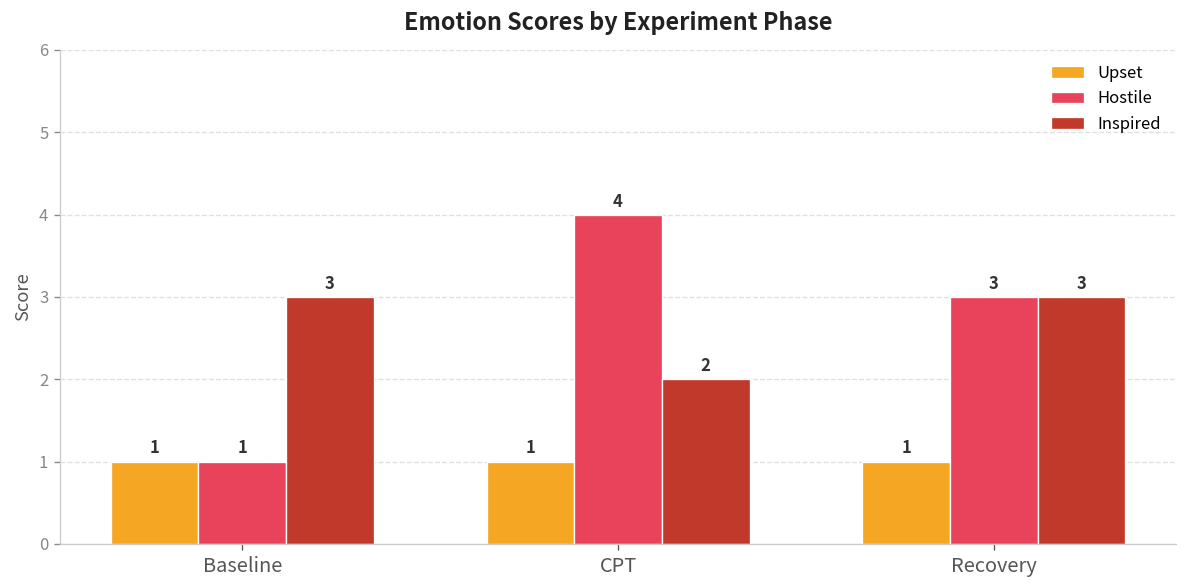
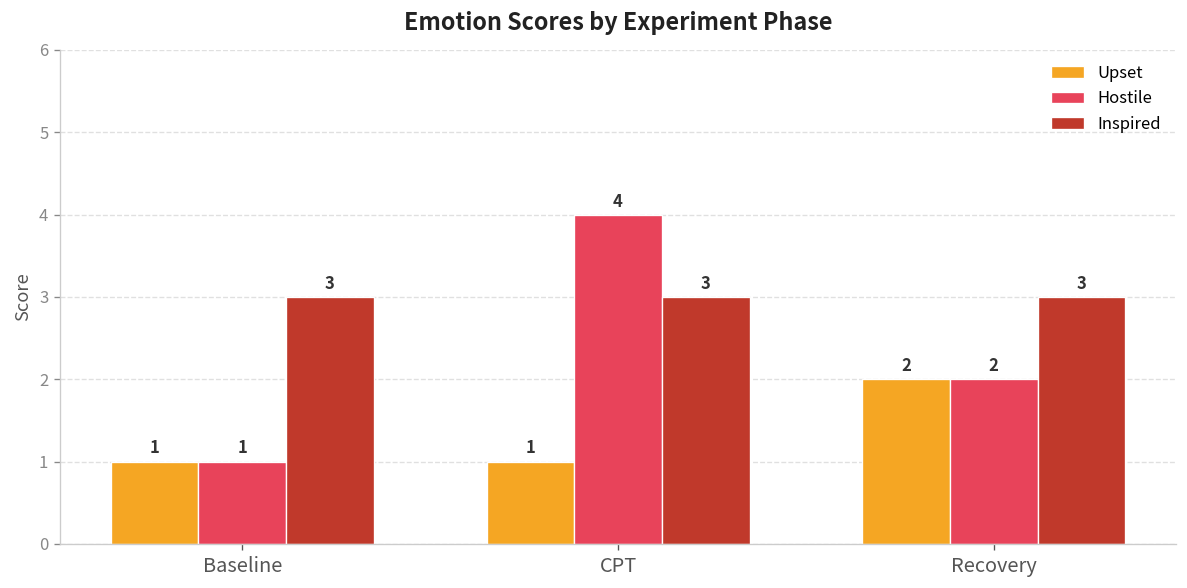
Inspired, CPT: 2 -> 3
Upset, Recovery: 1 -> 2
Hostile, Recovery: 3 -> 2
